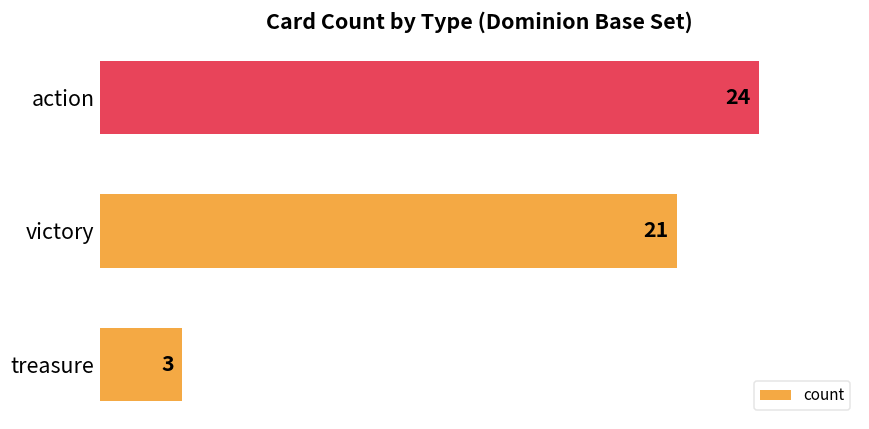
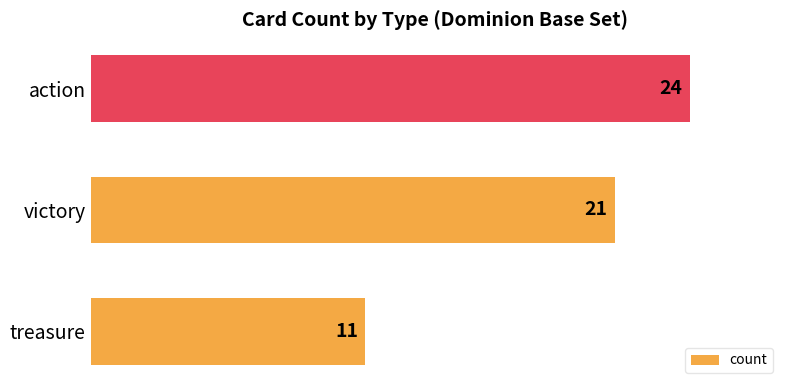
treasure: 3 -> 11
